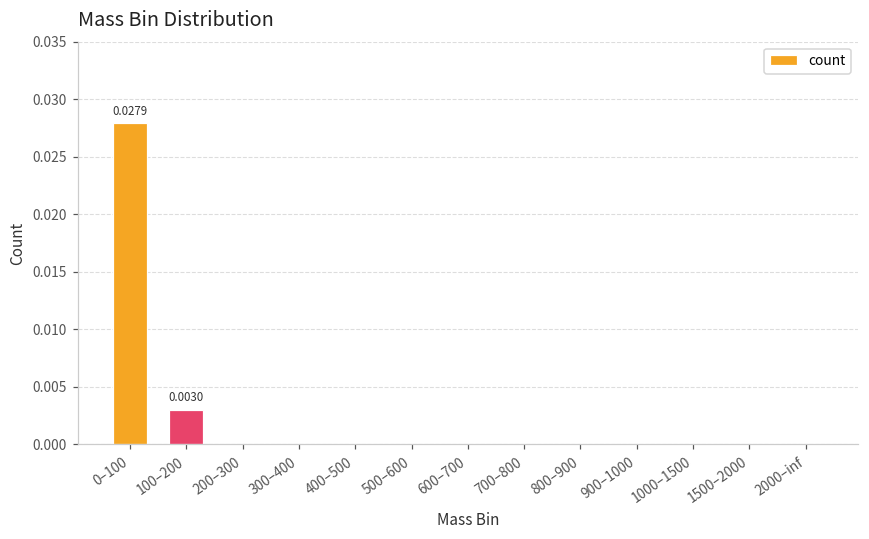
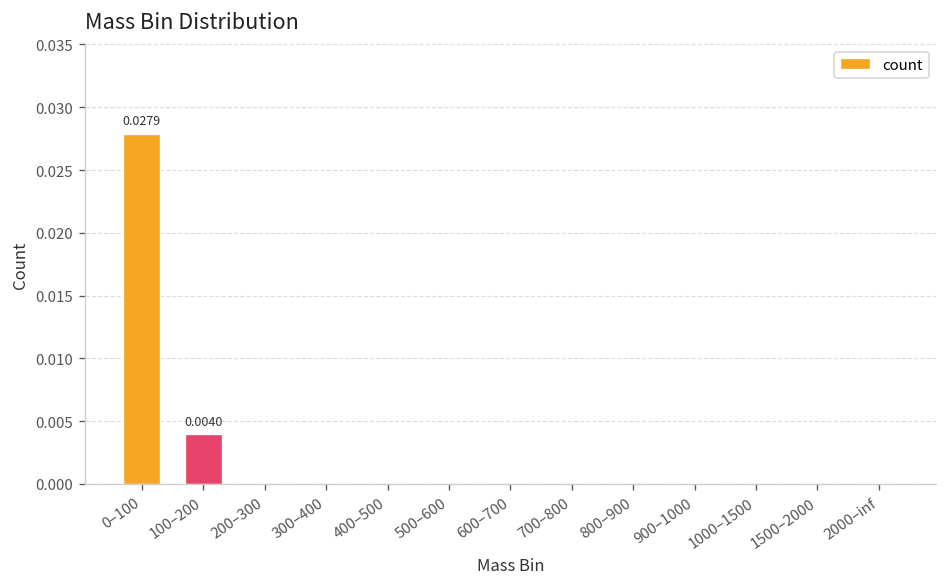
100–200: 0.0030 -> 0.0040
